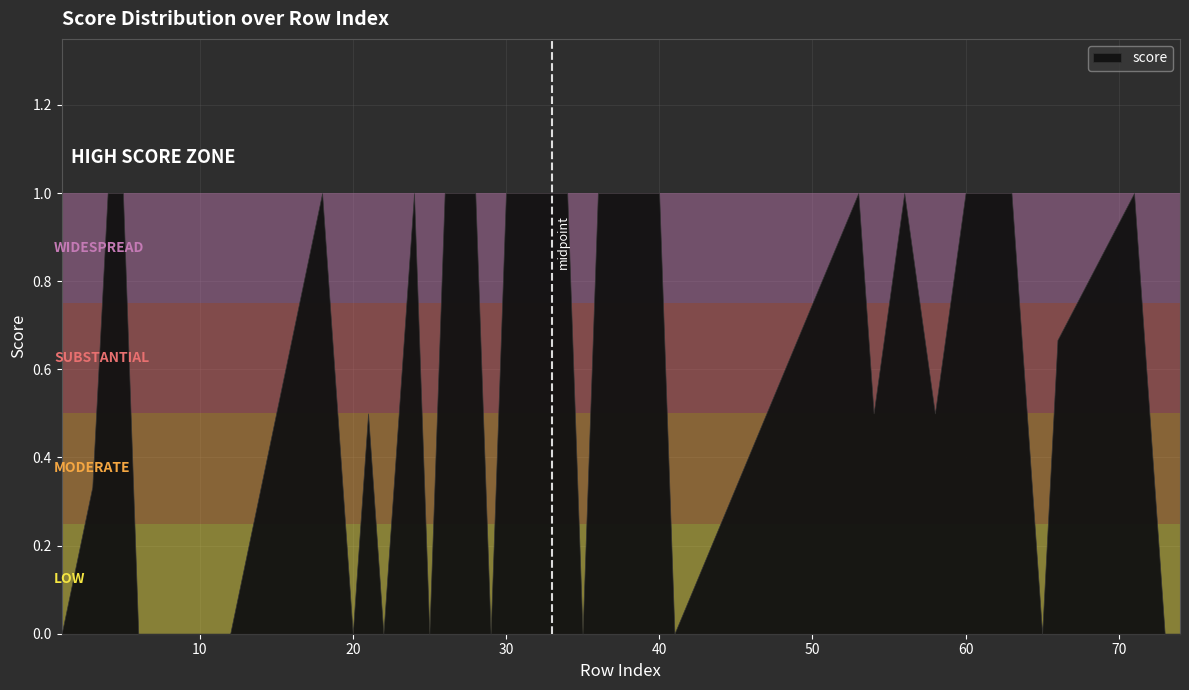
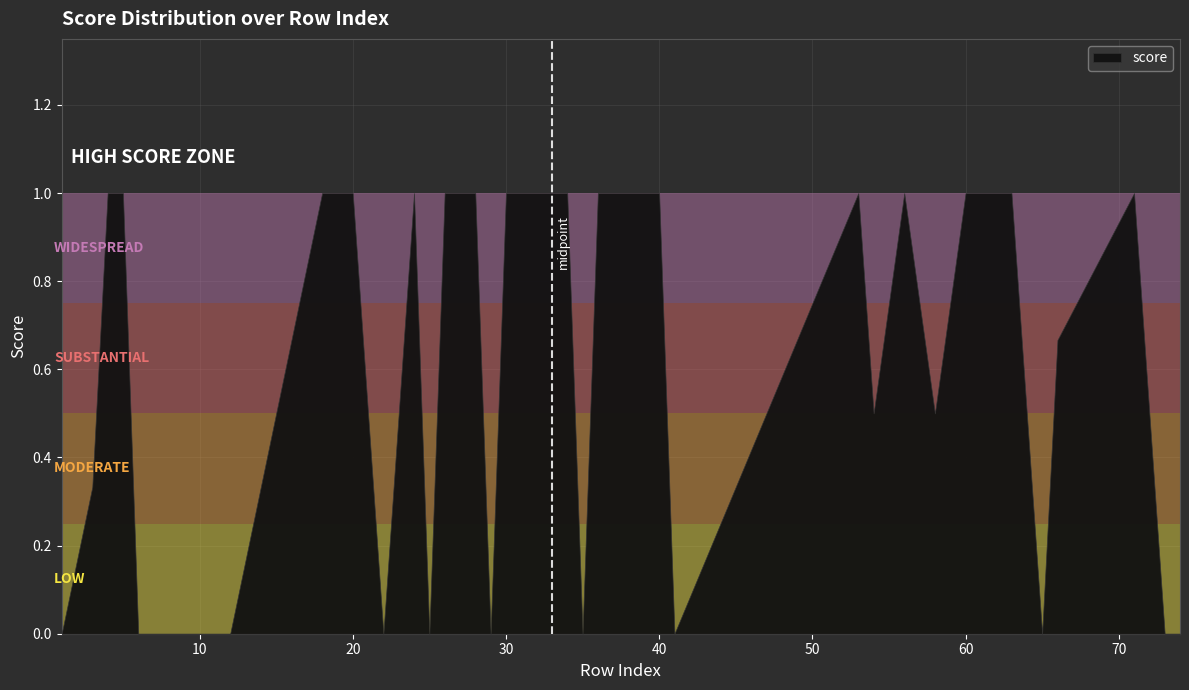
20: 0 -> 1
